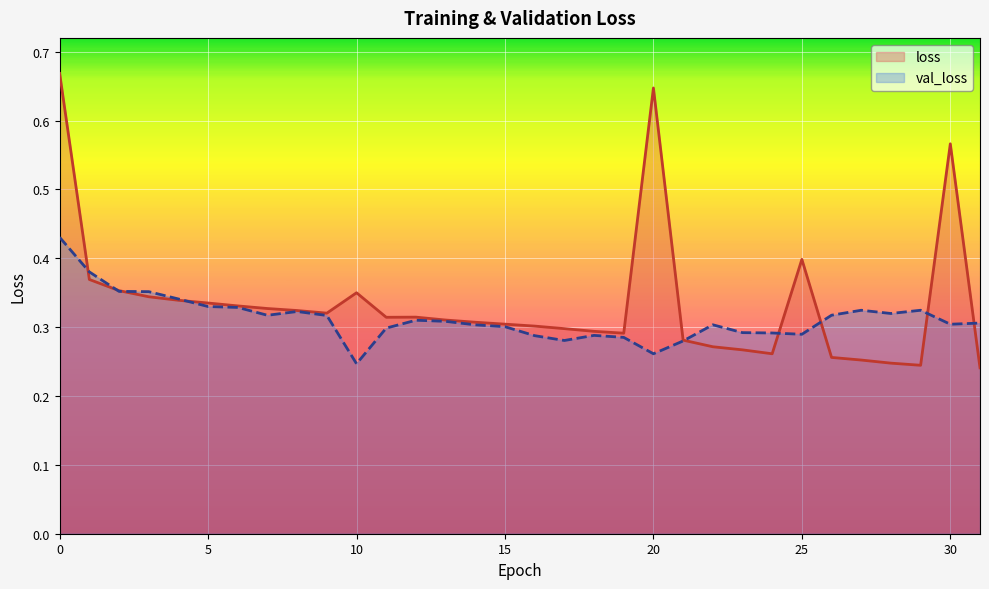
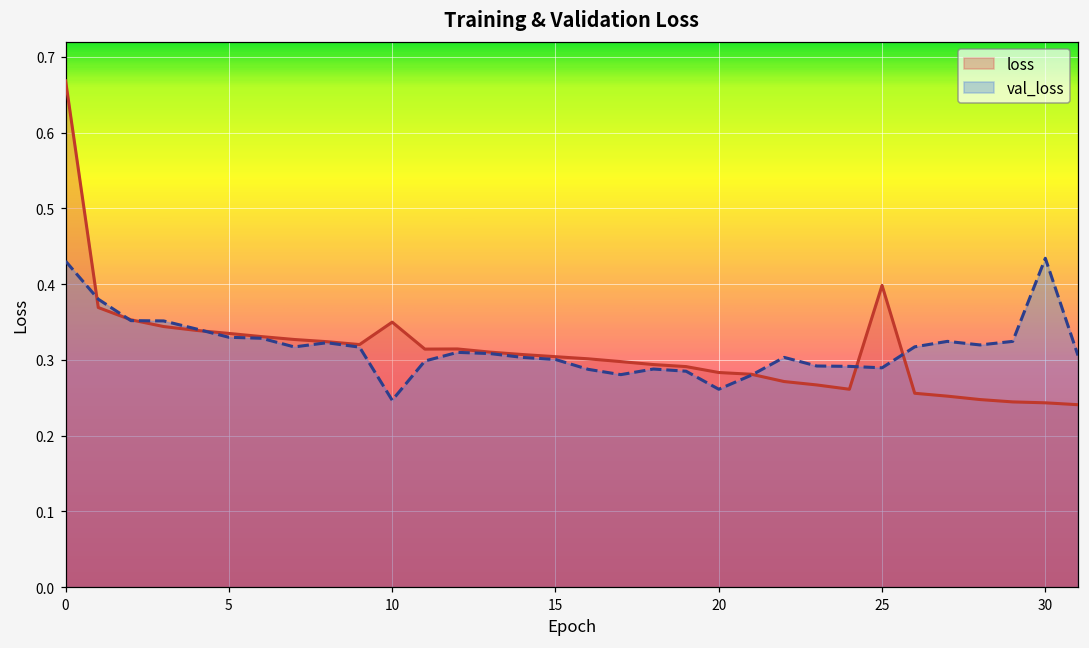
loss, 20: 0.65 -> 0.28
loss, 30: 0.57 -> 0.24
val_loss, 30: 0.30 -> 0.43
